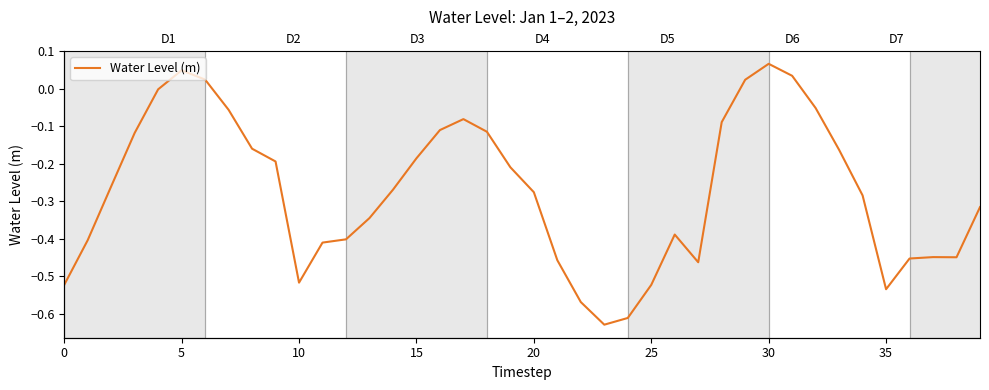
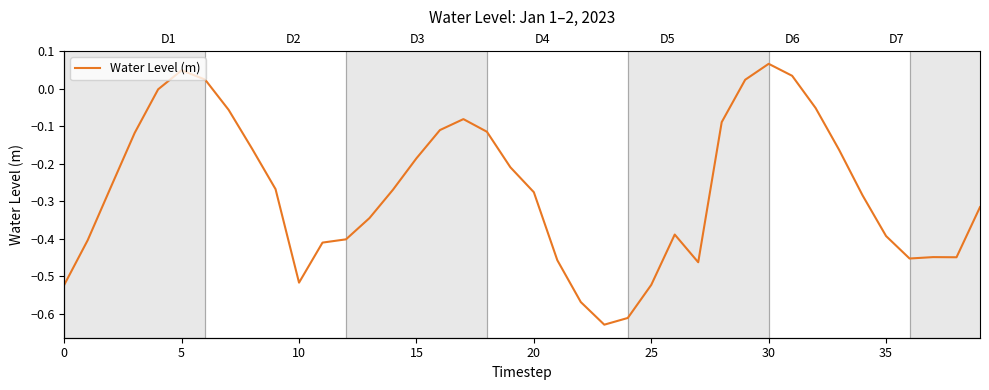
D2: -0.19 -> -0.27
35: -0.53 -> -0.39
